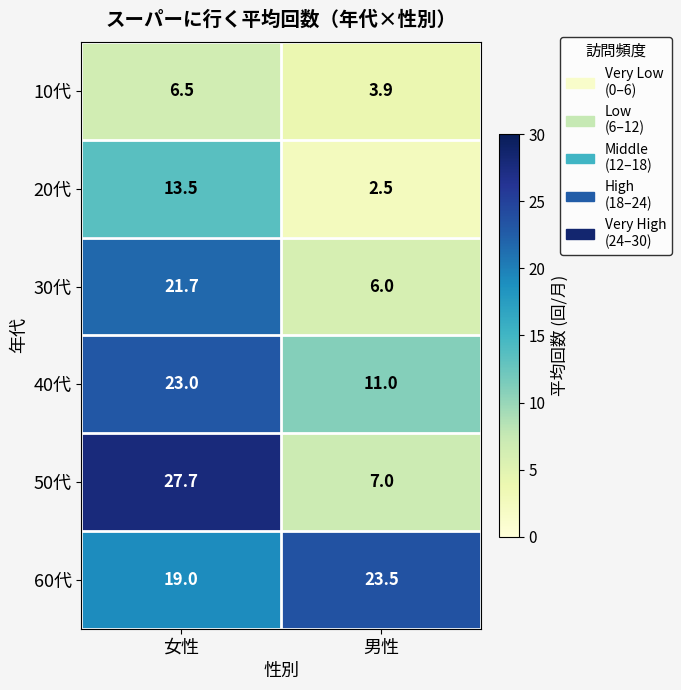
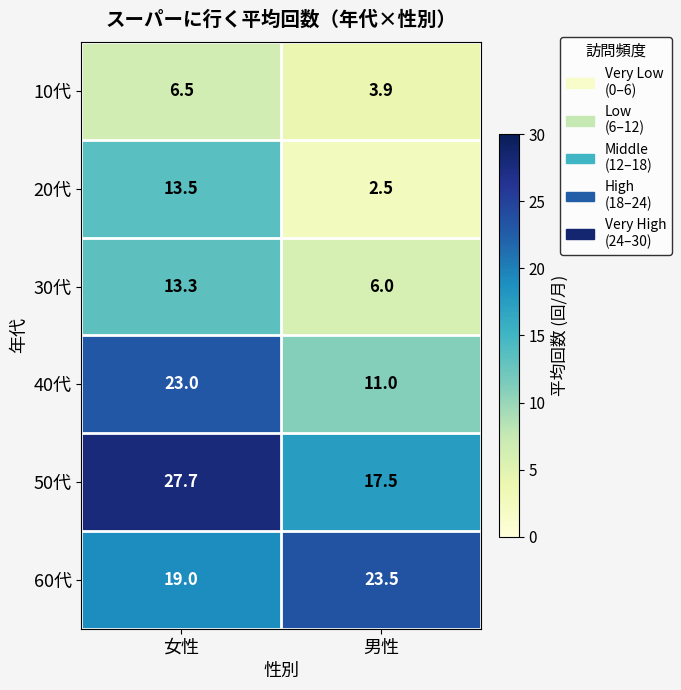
30代, 女性: 21.7 -> 13.3
50代, 男性: 7.0 -> 17.5
